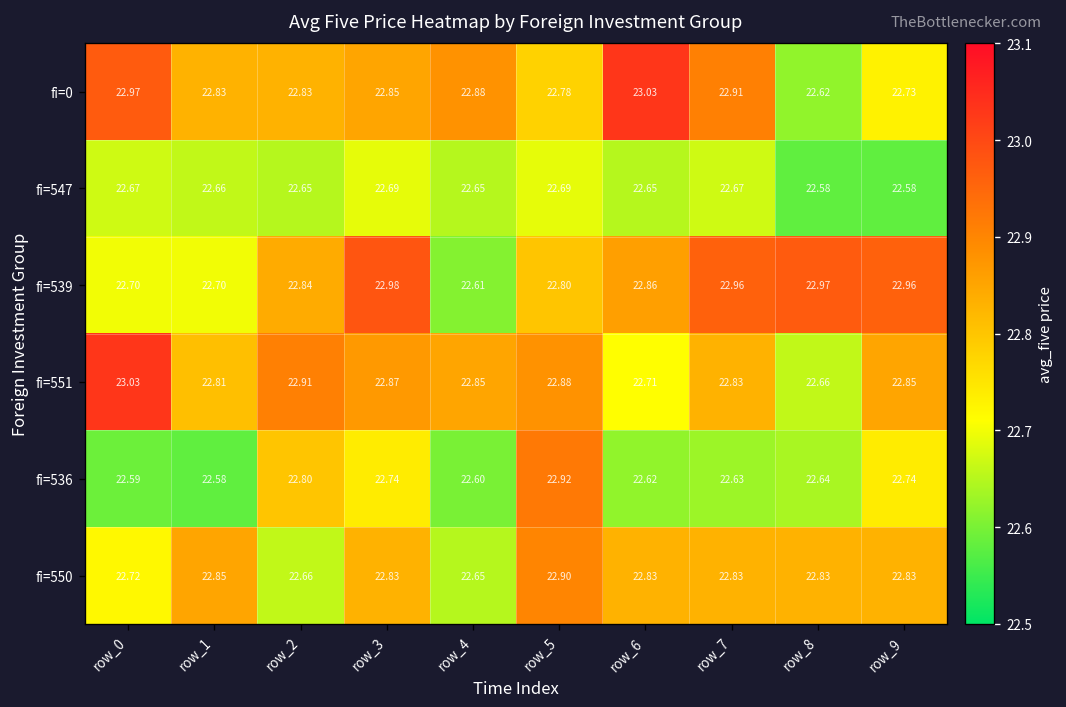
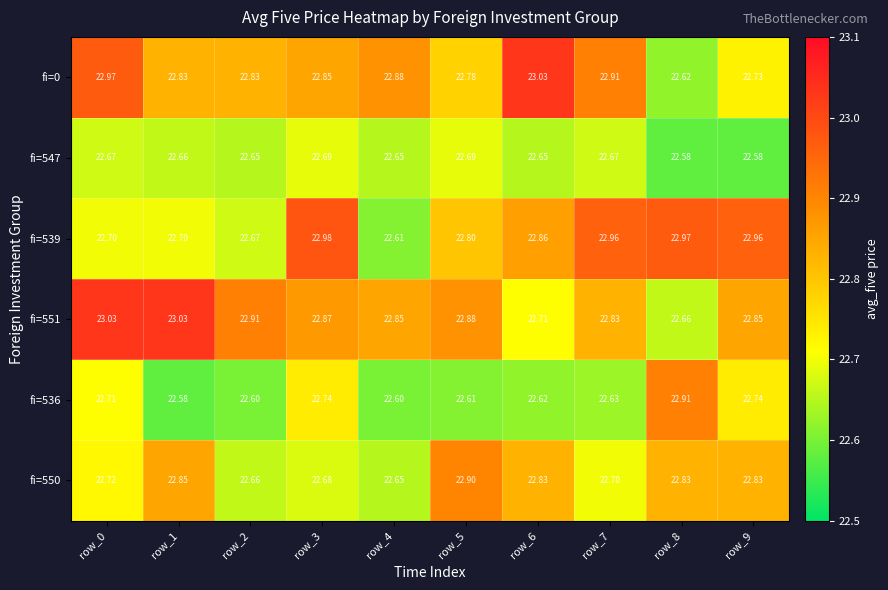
fi=539, row_2: 22.84 -> 22.67
fi=551, row_1: 22.81 -> 23.03
fi=536, row_0: 22.59 -> 22.71
fi=536, row_2: 22.80 -> 22.60
fi=536, row_5: 22.92 -> 22.61
fi=536, row_8: 22.64 -> 22.91
fi=550, row_3: 22.83 -> 22.68
fi=550, row_7: 22.83 -> 22.70
